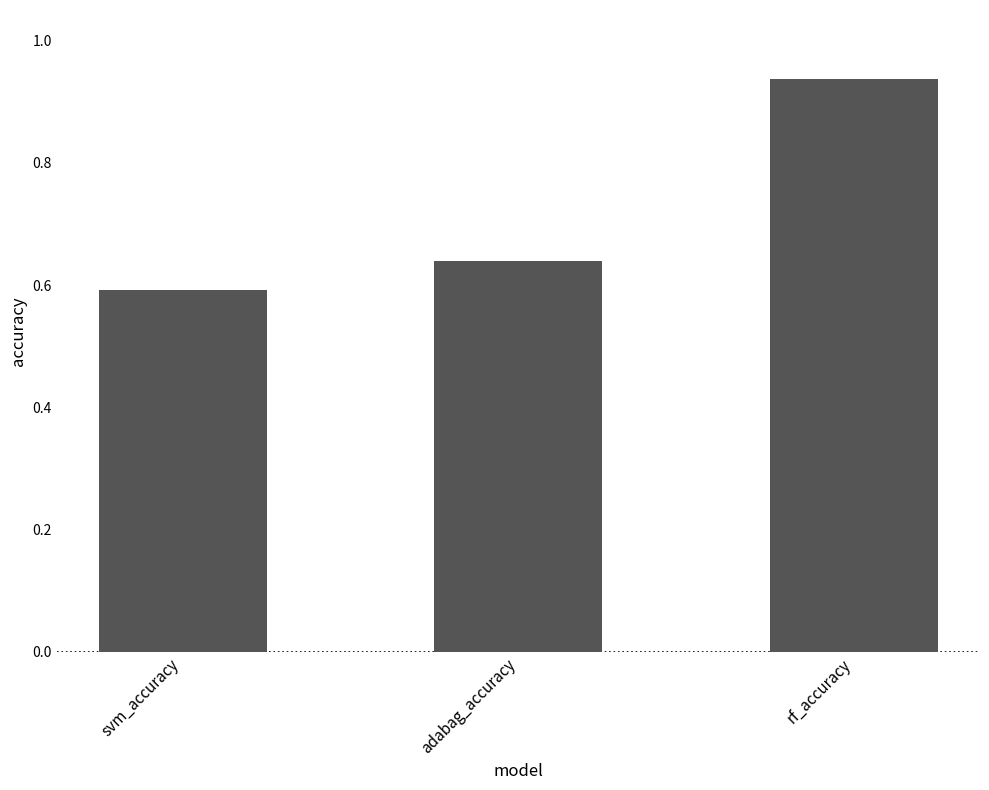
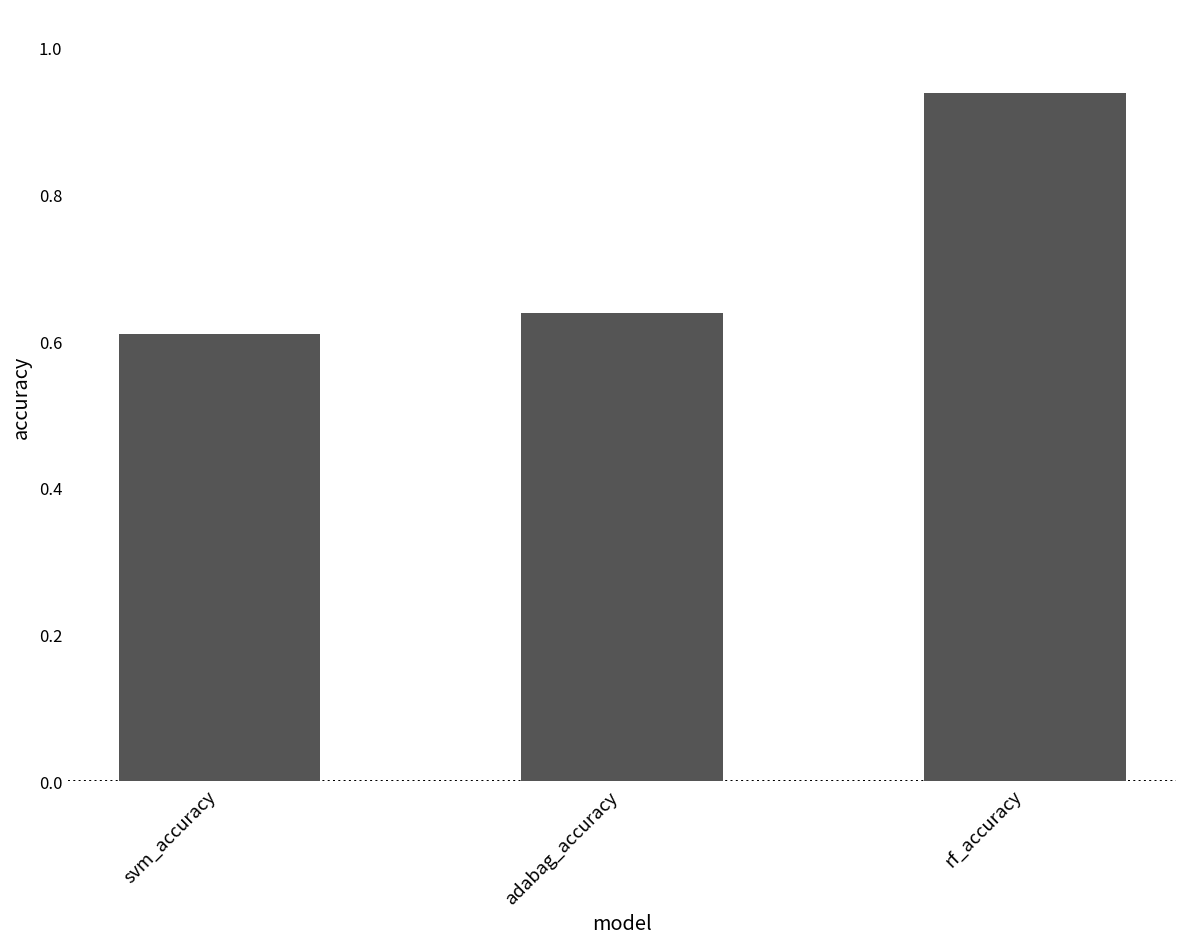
svm_accuracy: 0.59 -> 0.61
